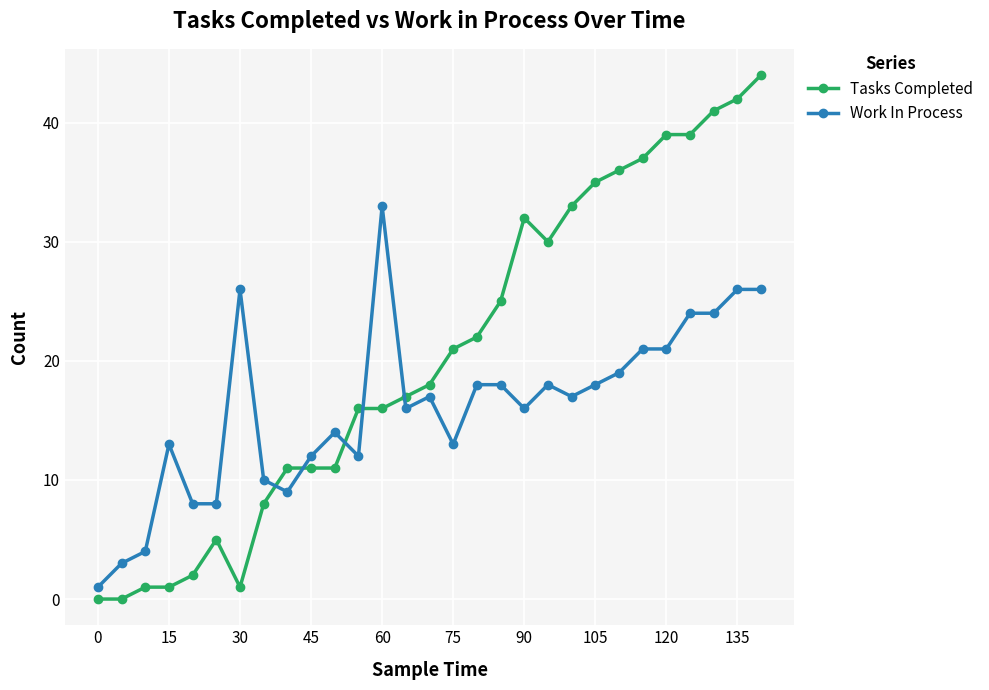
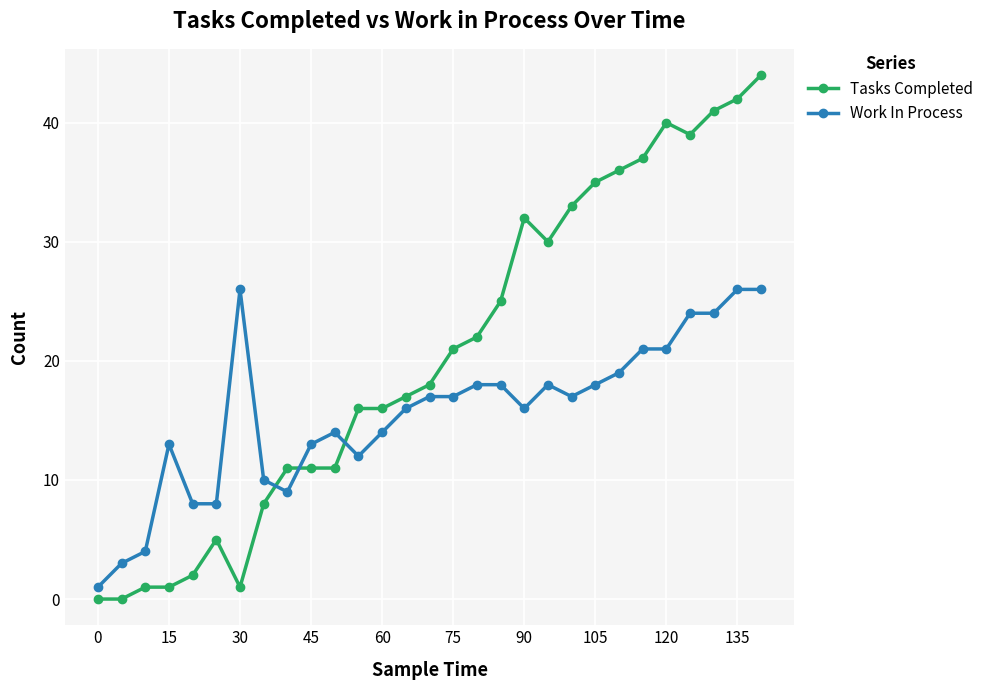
Work In Process, 45: 12 -> 13
Work In Process, 60: 33 -> 14
Work In Process, 75: 13 -> 17
Tasks Completed, 120: 39 -> 40
